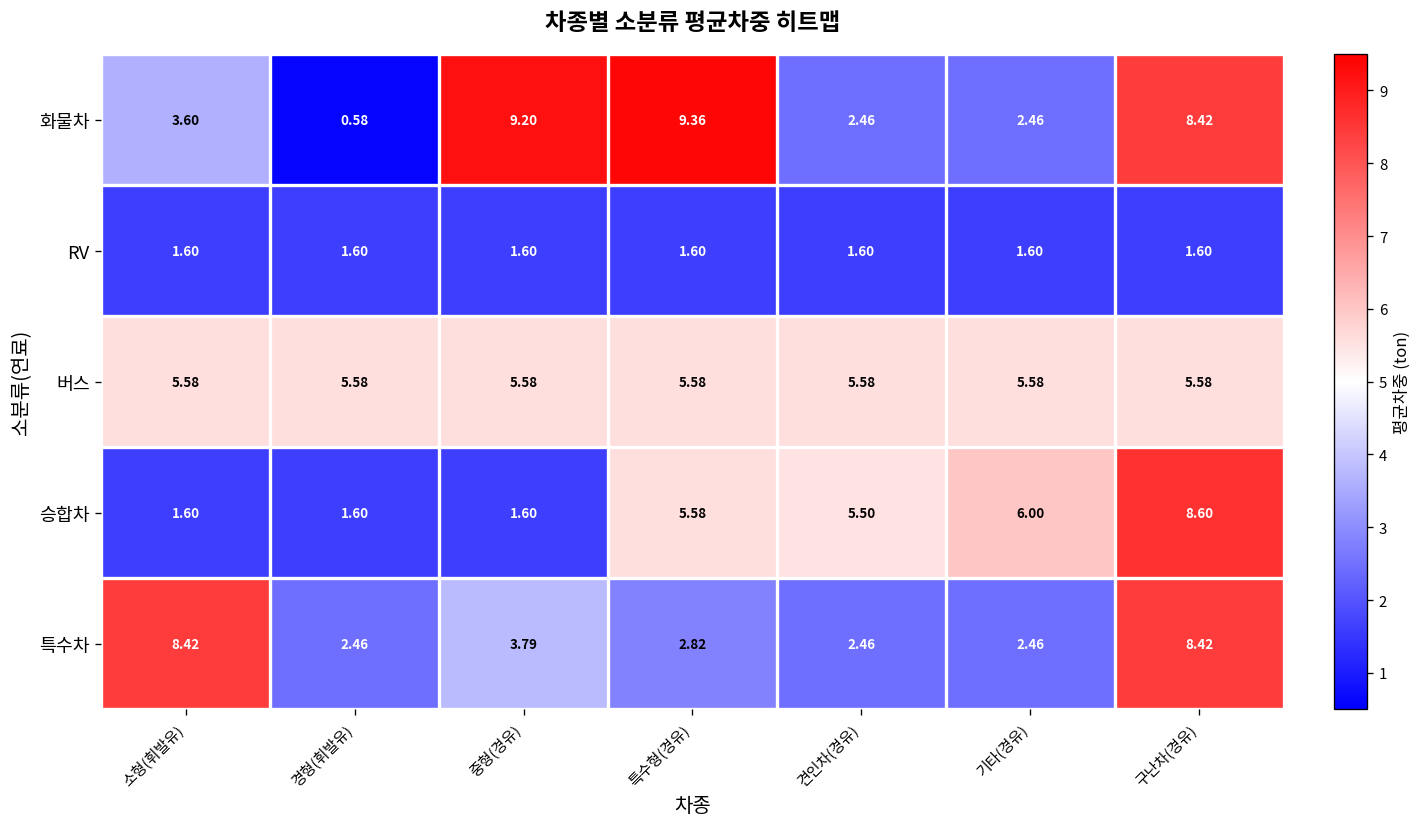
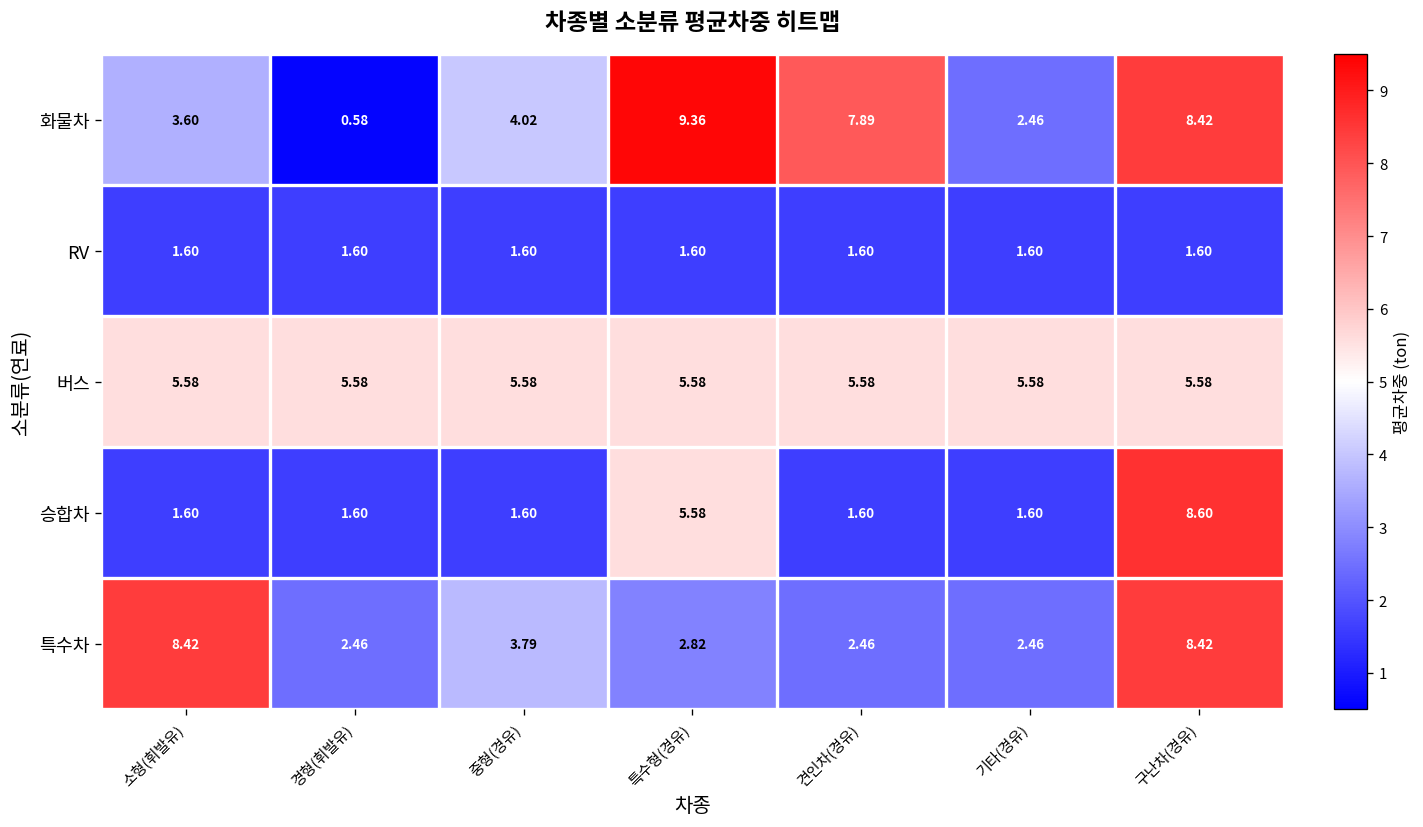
화물차, 중형(경유): 9.20 -> 4.02
화물차, 견인차(경유): 2.46 -> 7.89
승합차, 견인차(경유): 5.50 -> 1.60
승합차, 기타(경유): 6.00 -> 1.60
